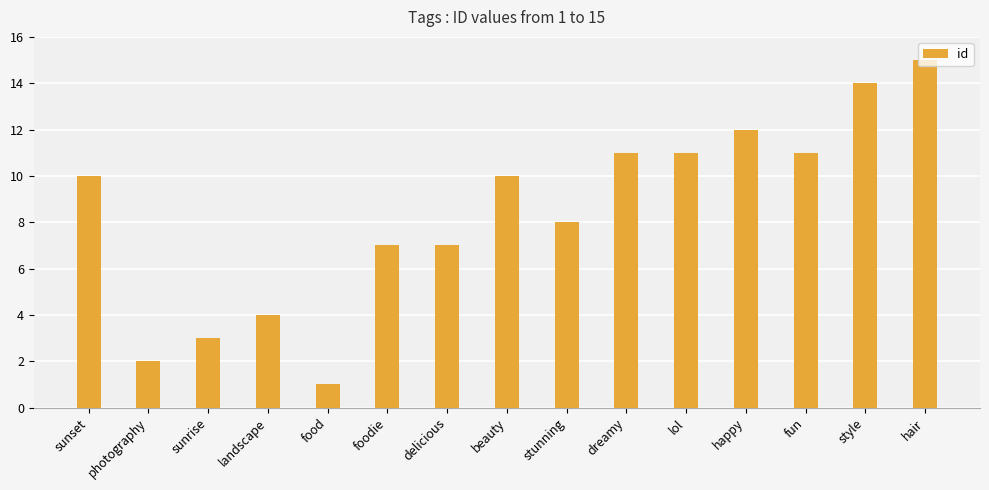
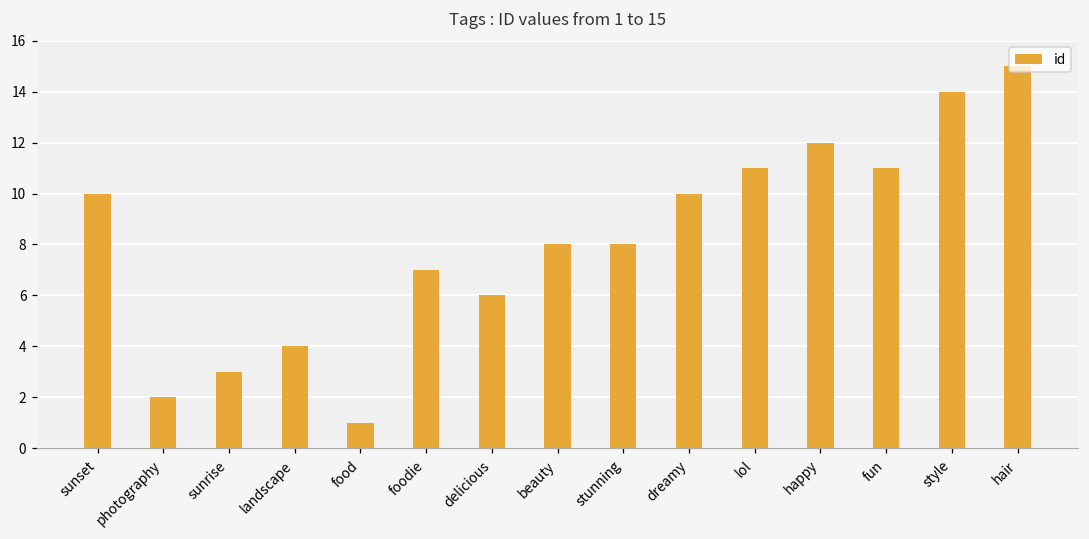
delicious: 7 -> 6
beauty: 10 -> 8
dreamy: 11 -> 10
